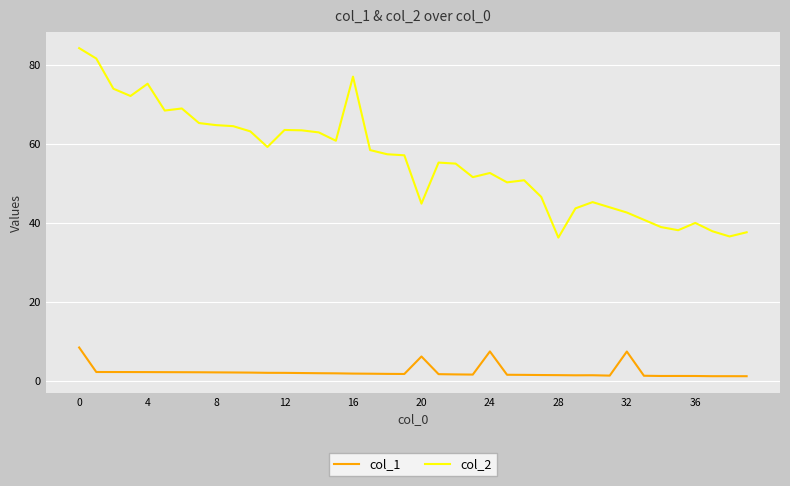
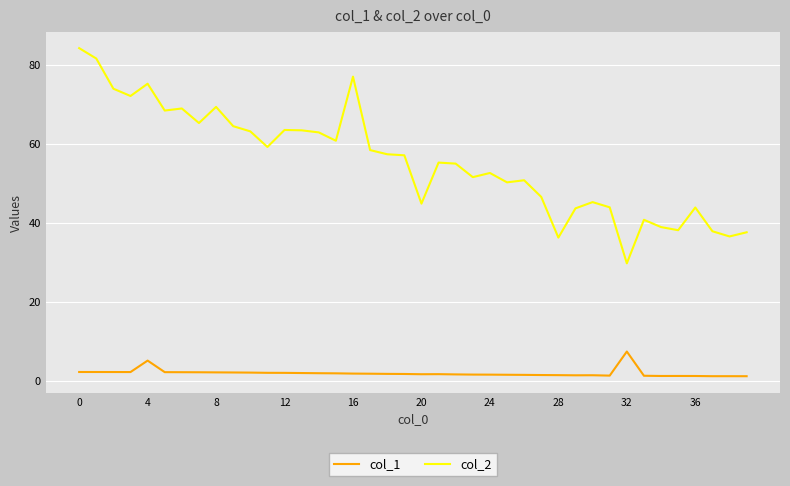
col_1, 0: 8 -> 2
col_1, 4: 2 -> 5
col_2, 8: 65 -> 69
col_1, 20: 6 -> 2
col_1, 24: 7 -> 2
col_2, 32: 43 -> 30
col_2, 36: 40 -> 44
